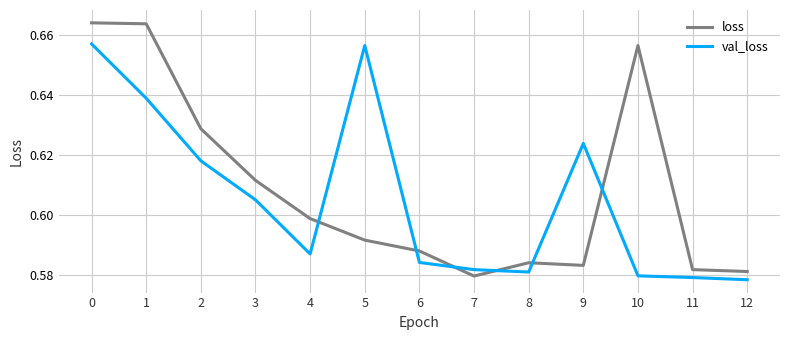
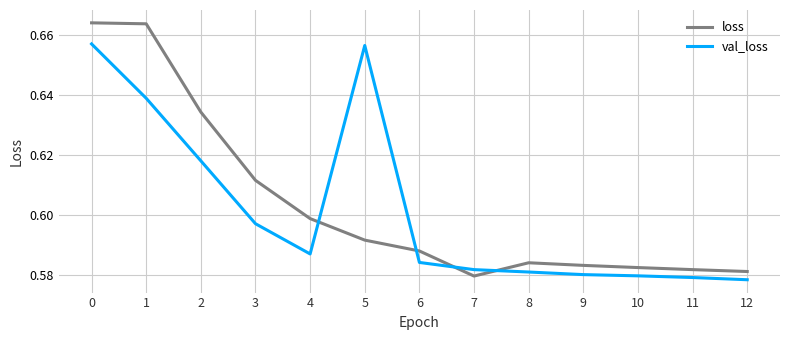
loss, 2: 0.629 -> 0.634
val_loss, 3: 0.605 -> 0.597
val_loss, 9: 0.624 -> 0.580
loss, 10: 0.657 -> 0.583
